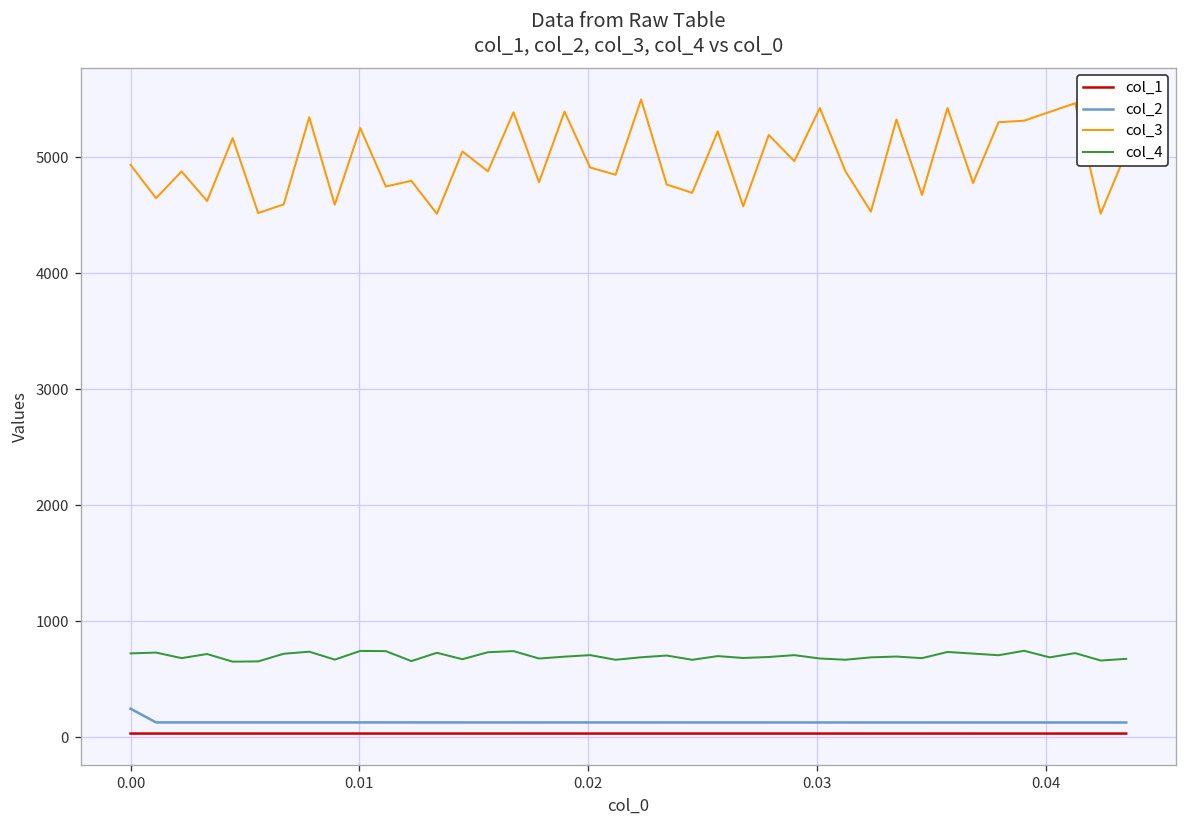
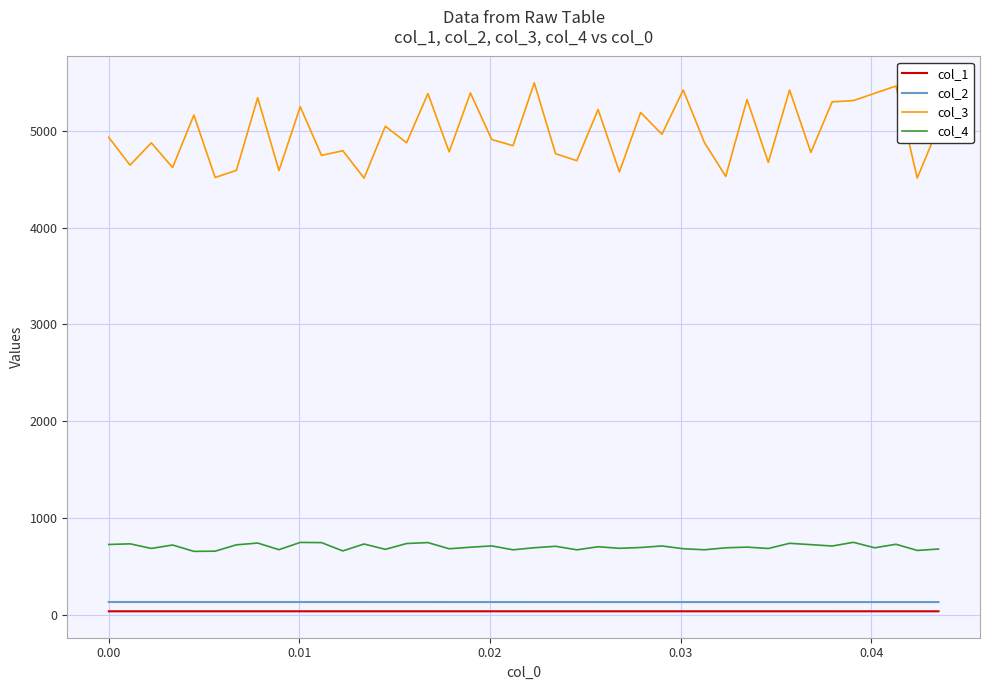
col_2, 0.00: 200 -> 100
